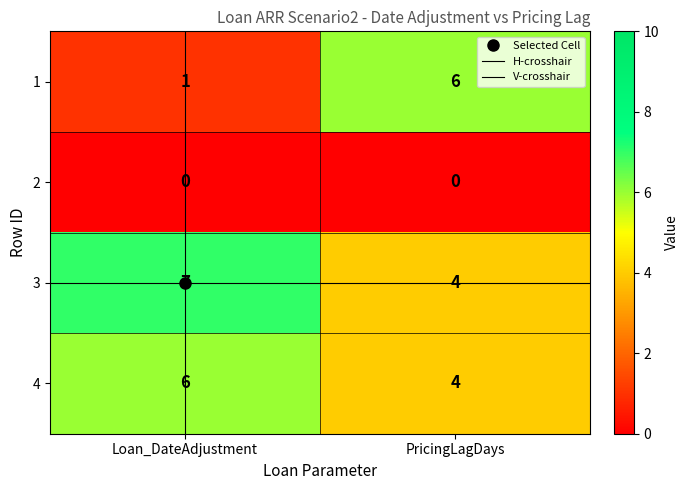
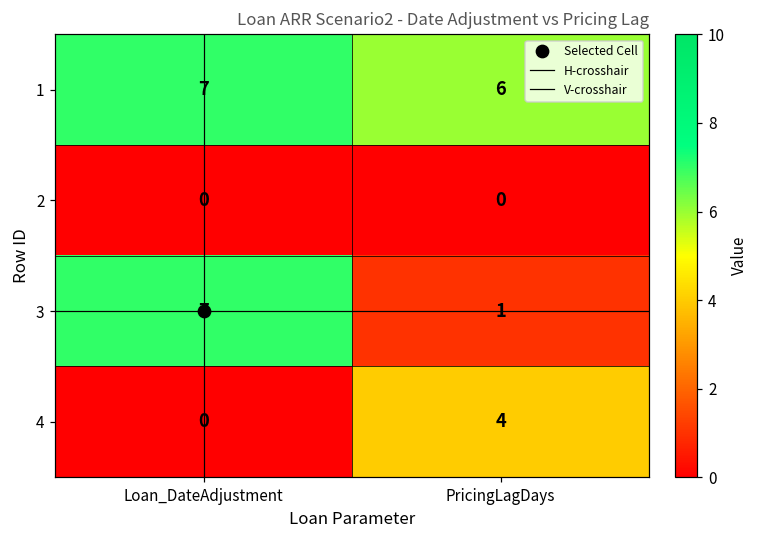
1, Loan_DateAdjustment: 1 -> 7
3, PricingLagDays: 4 -> 1
4, Loan_DateAdjustment: 6 -> 0
